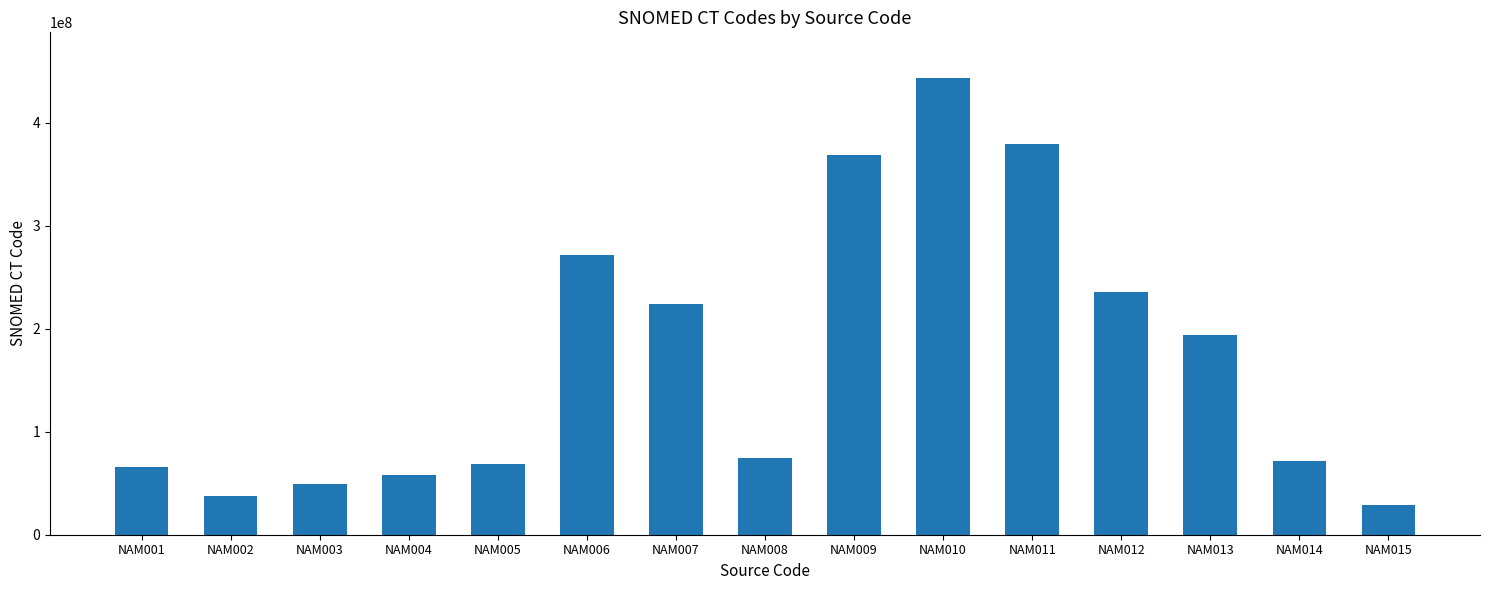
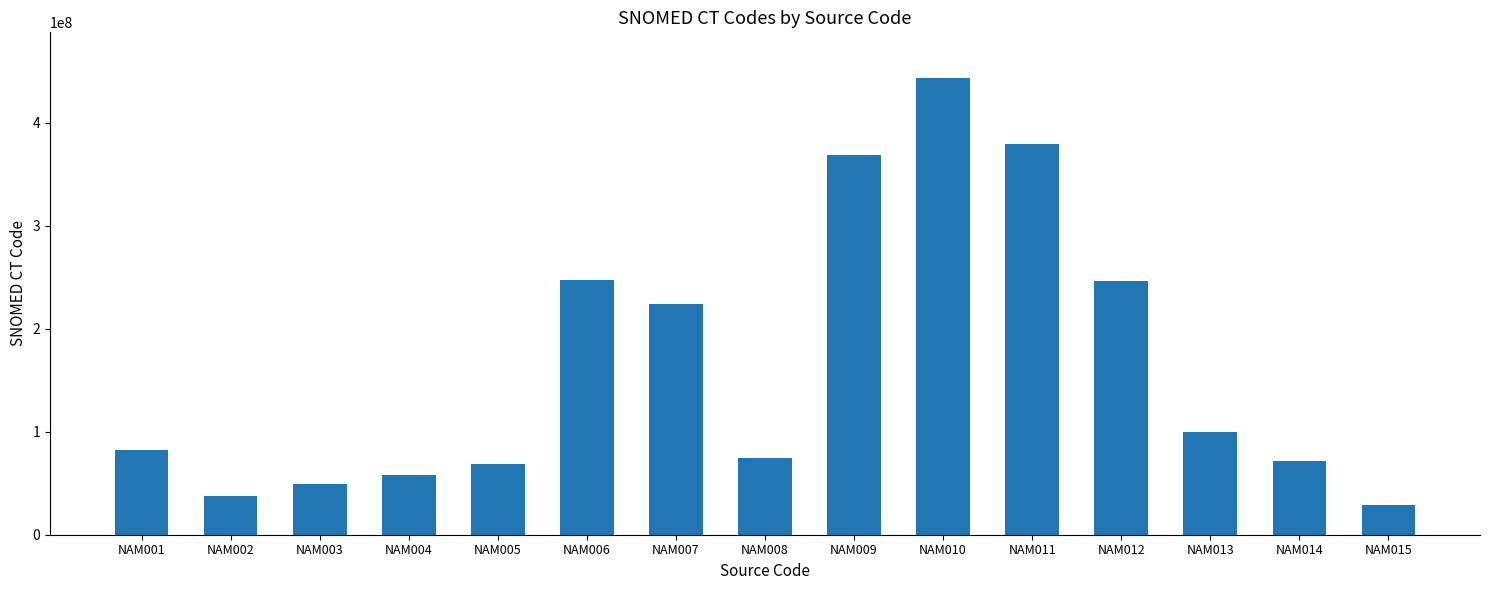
NAM001: 66000000 -> 82000000
NAM006: 272000000 -> 247000000
NAM012: 236000000 -> 246000000
NAM013: 194000000 -> 100000000
